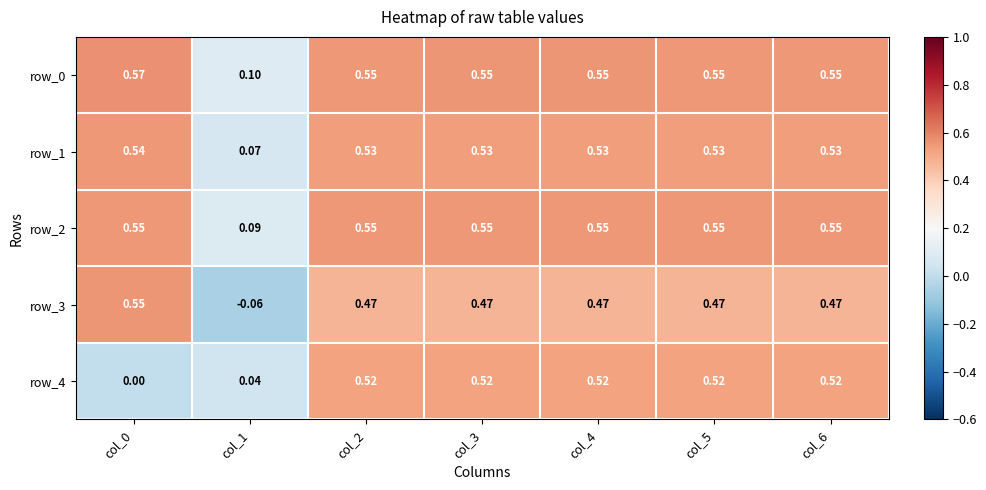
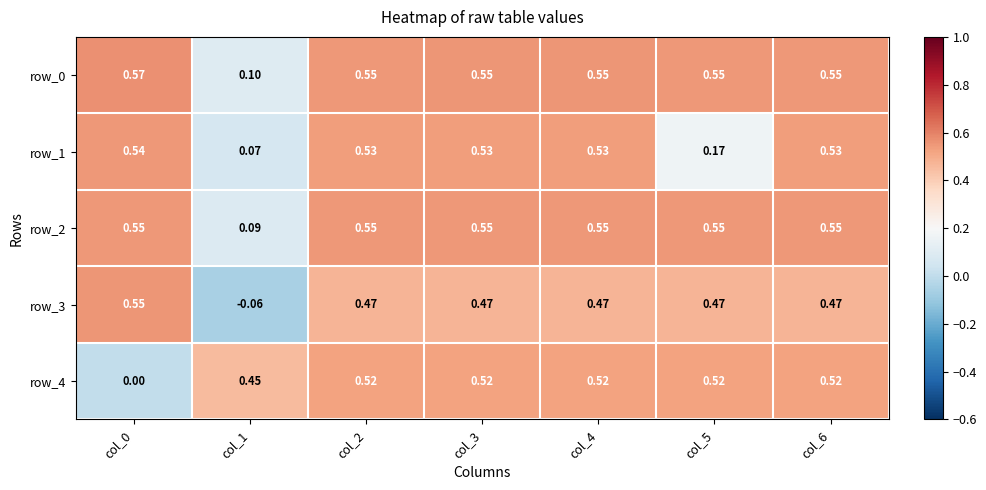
row_1, col_5: 0.53 -> 0.17
row_4, col_1: 0.04 -> 0.45
